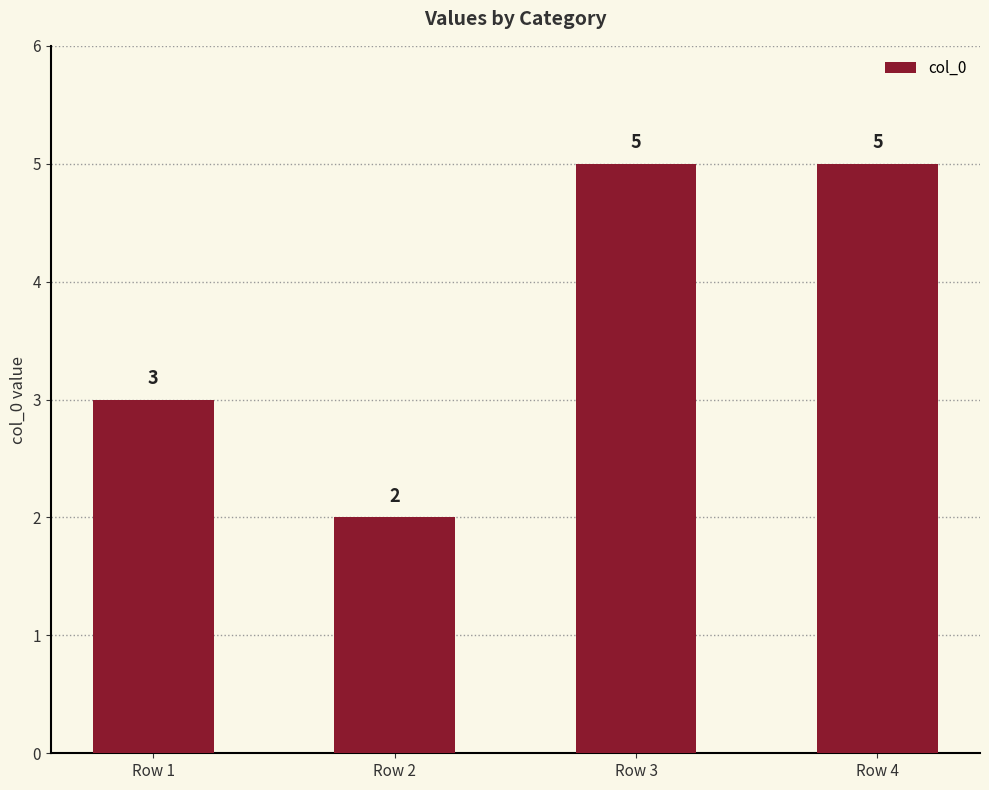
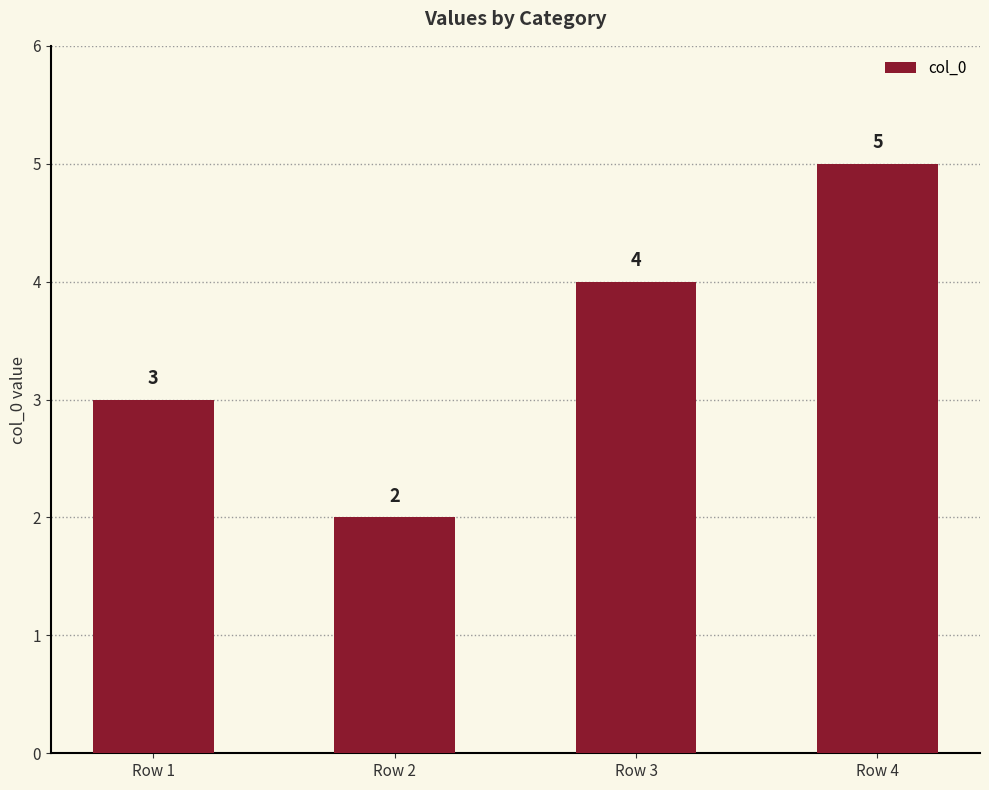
Row 3: 5 -> 4
